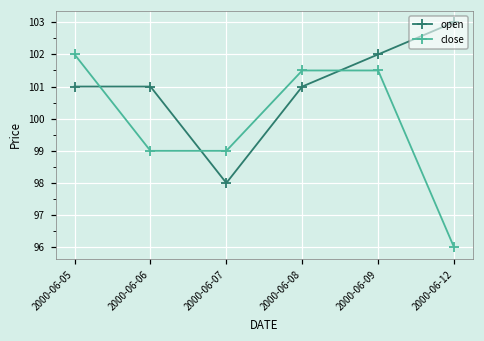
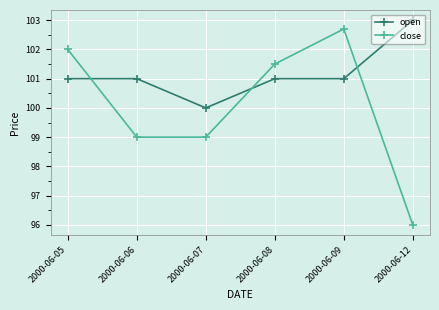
open, 2000-06-07: 98 -> 100
open, 2000-06-09: 102 -> 101
close, 2000-06-09: 101.5 -> 102.7
